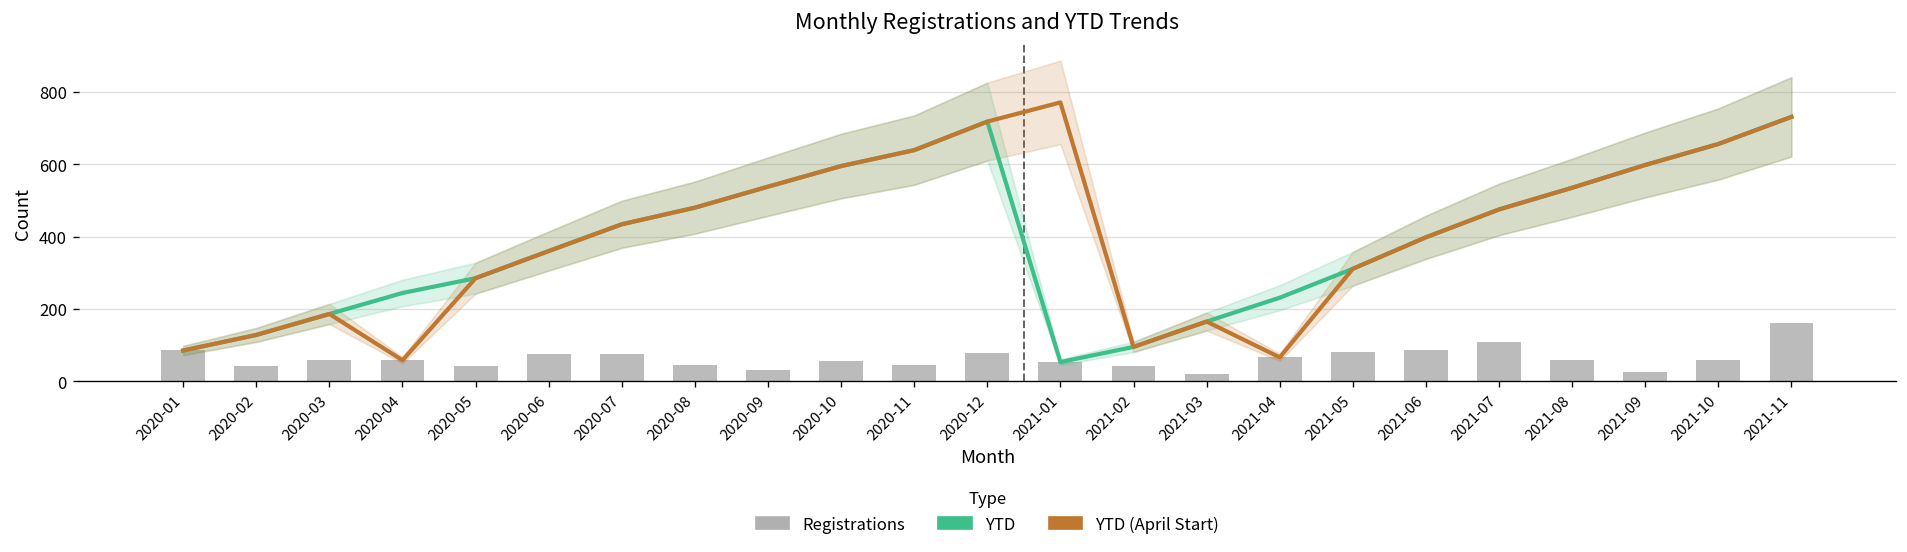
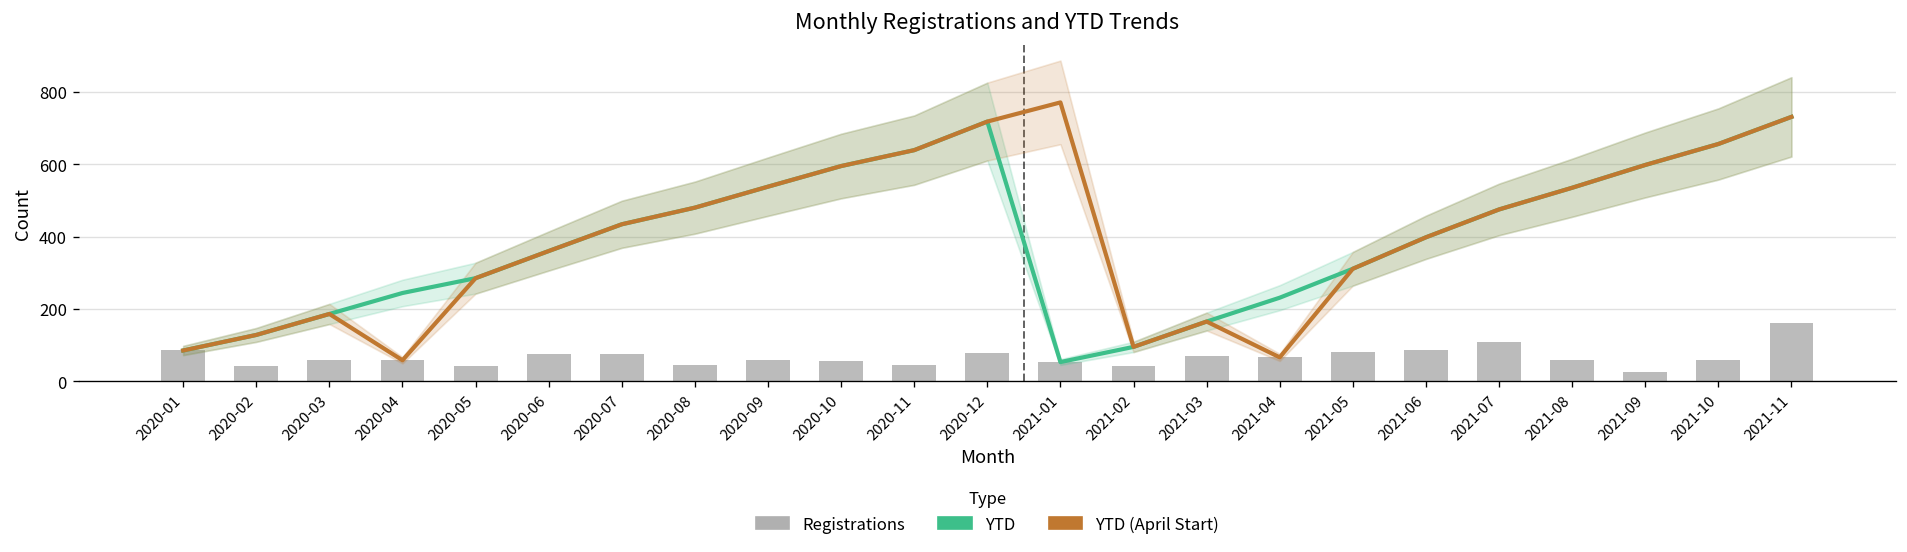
Registrations, 2020-09: 30 -> 60
Registrations, 2021-03: 20 -> 70
